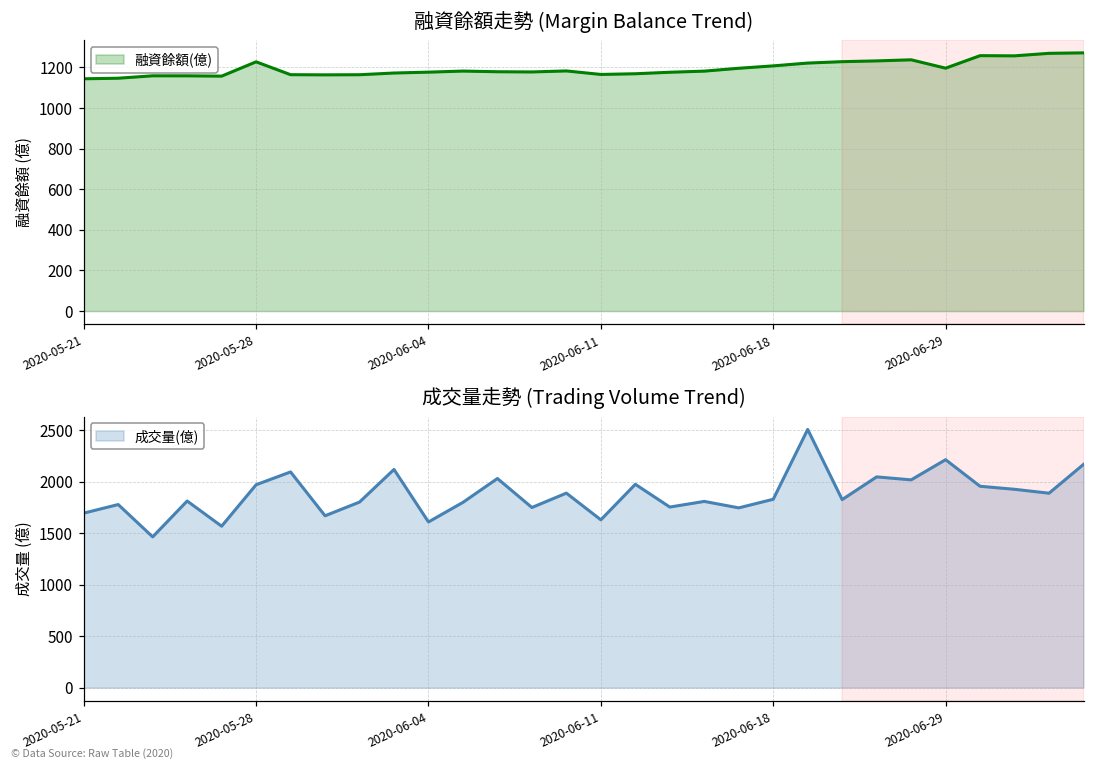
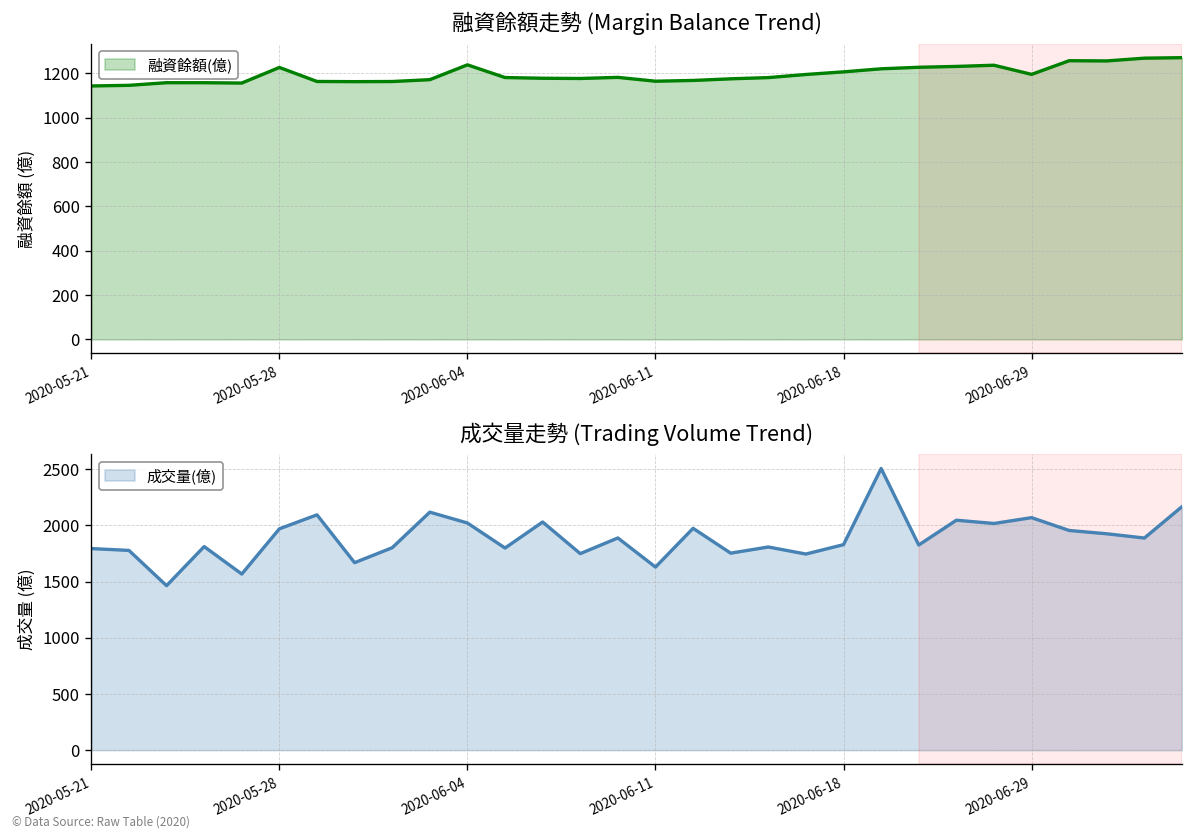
融資餘額走勢 (Margin Balance Trend), 2020-06-04: 1180 -> 1240
成交量走勢 (Trading Volume Trend), 2020-05-21: 1700 -> 1800
成交量走勢 (Trading Volume Trend), 2020-06-04: 1600 -> 2000
成交量走勢 (Trading Volume Trend), 2020-06-29: 2200 -> 2100
